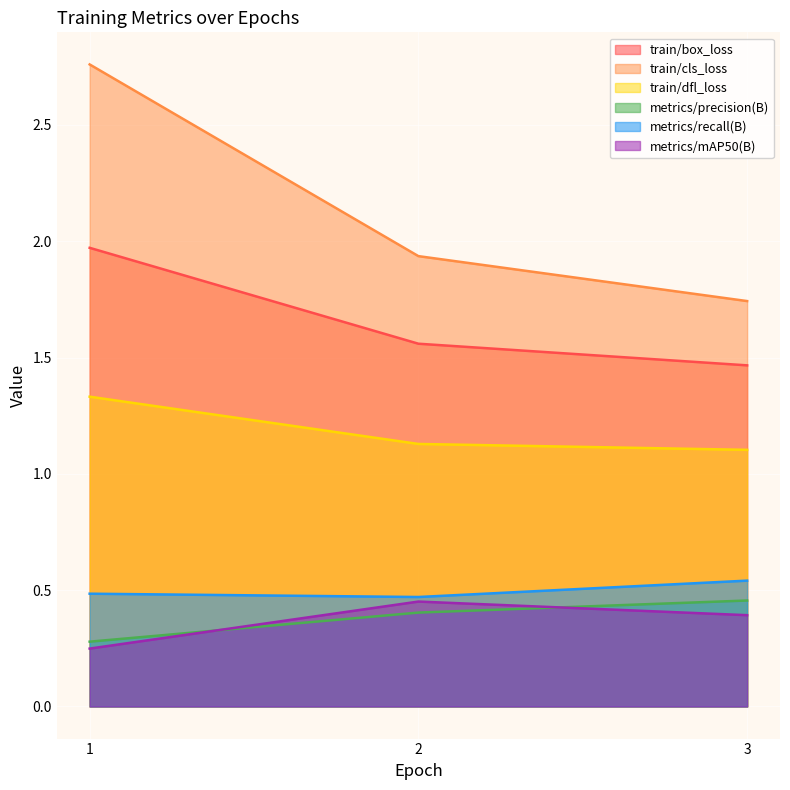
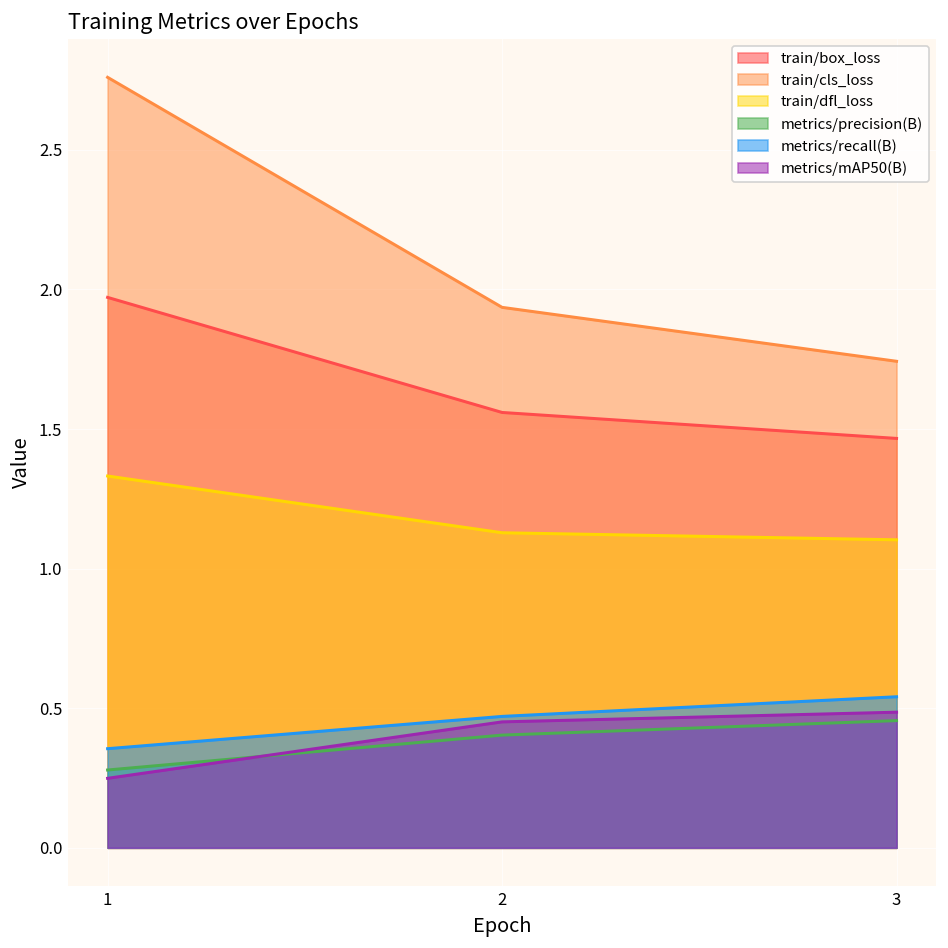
metrics/recall(B), 1: 0.48 -> 0.35
metrics/mAP50(B), 3: 0.39 -> 0.49
